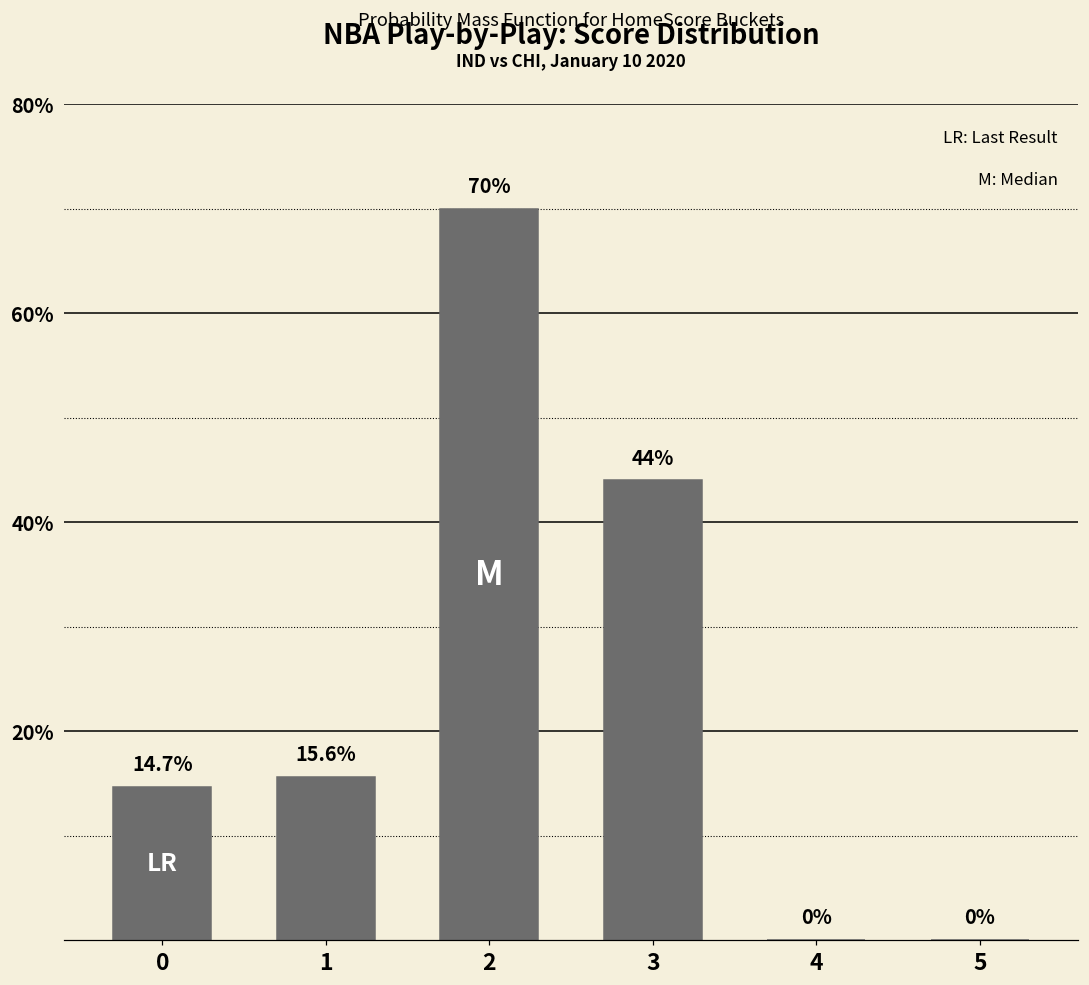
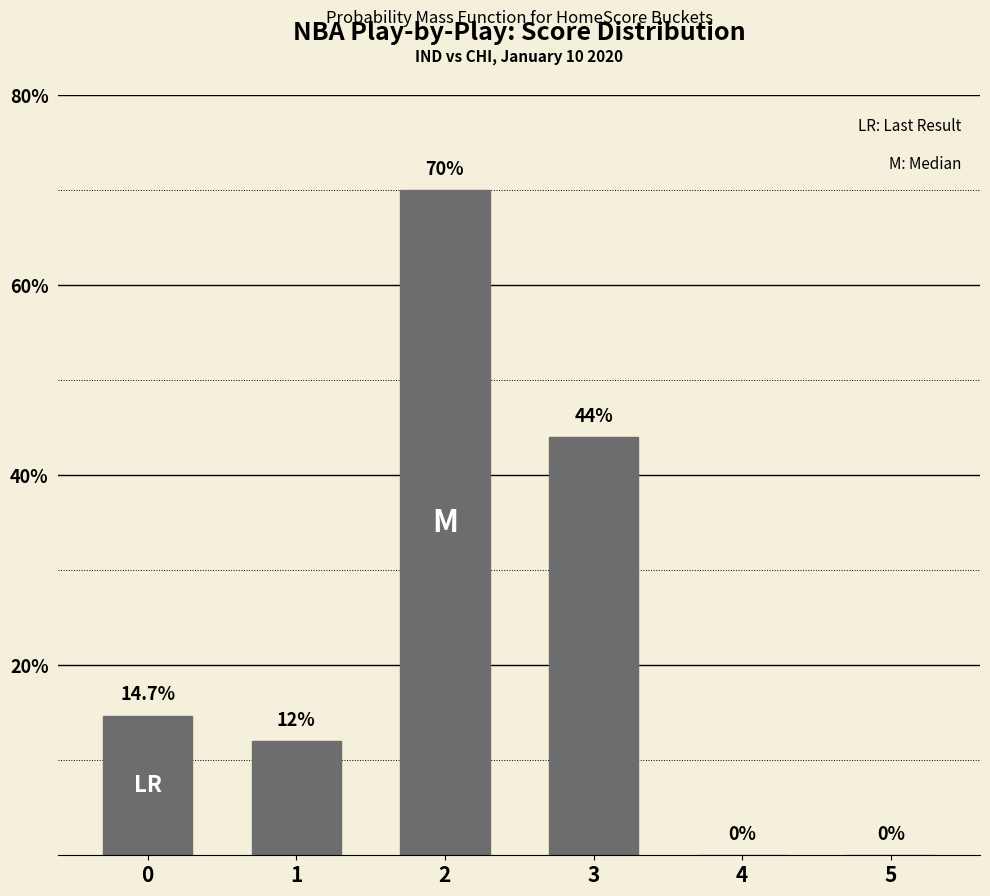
1: 15.6% -> 12%
